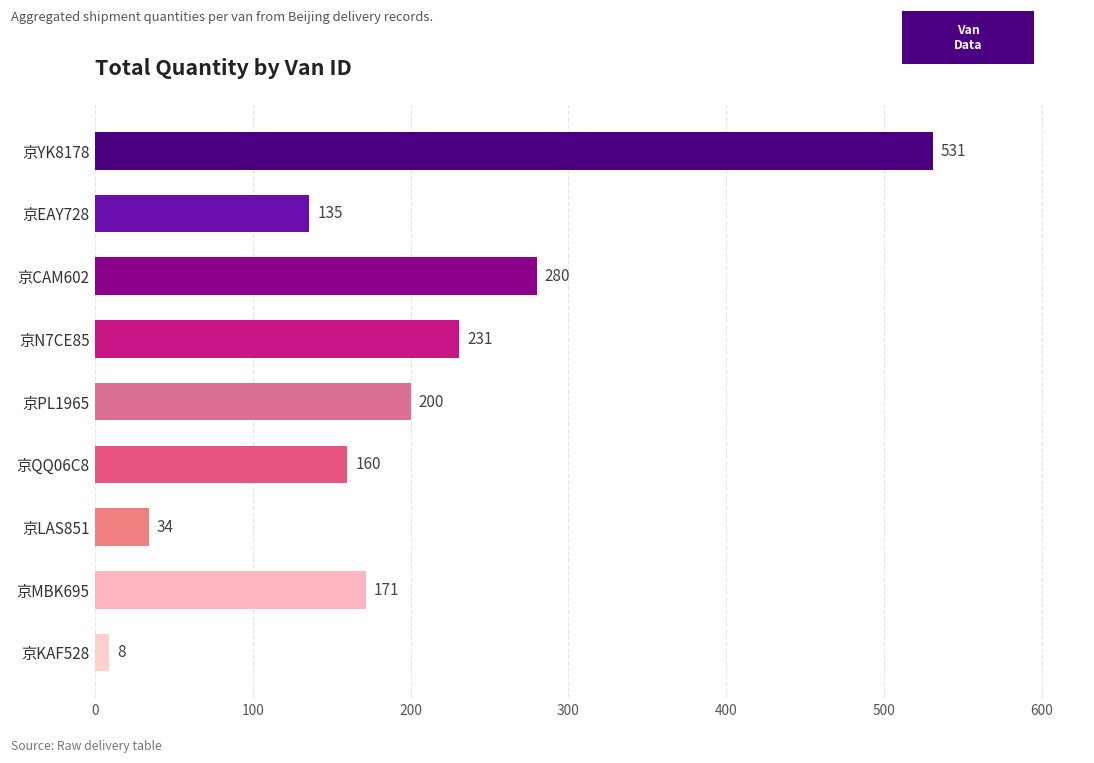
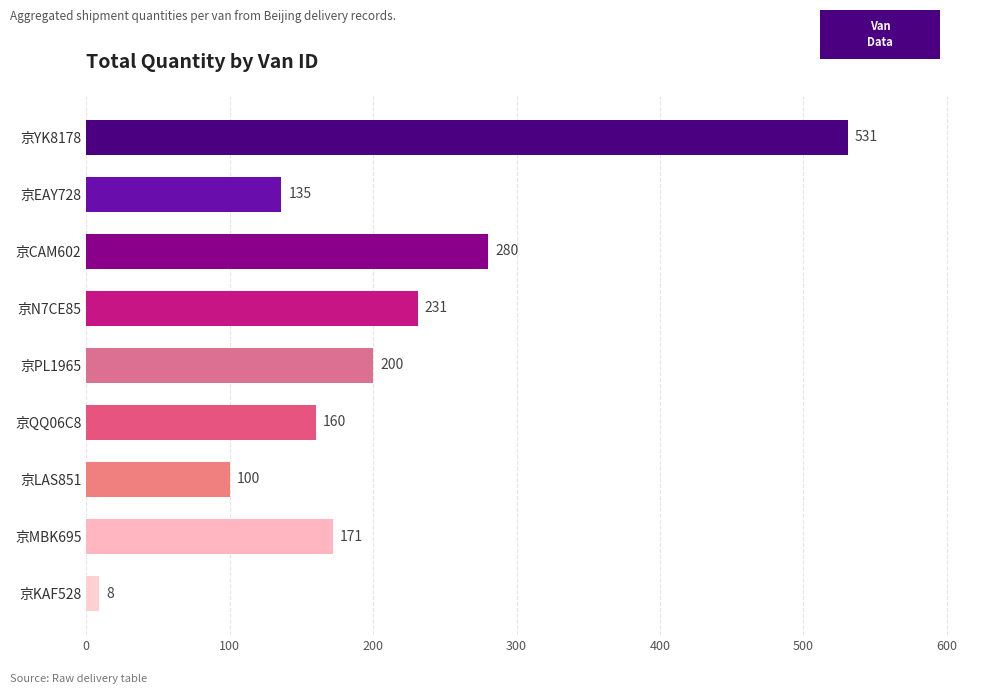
京LAS851: 34 -> 100
